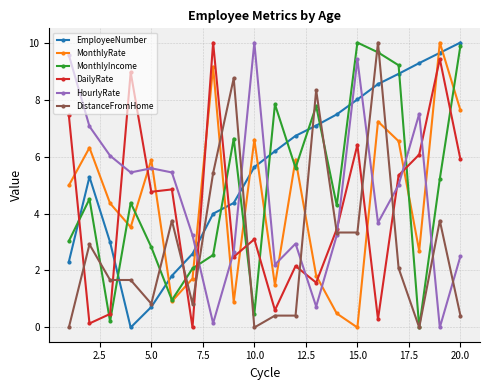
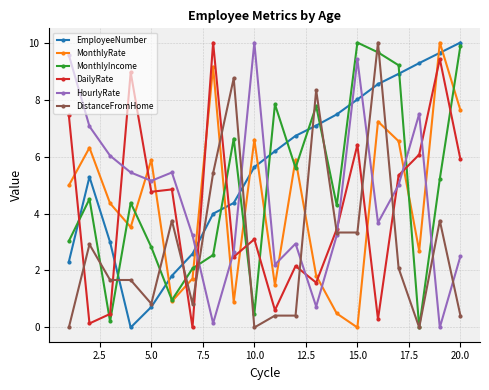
HourlyRate, 5.0: 5.6 -> 5.1
